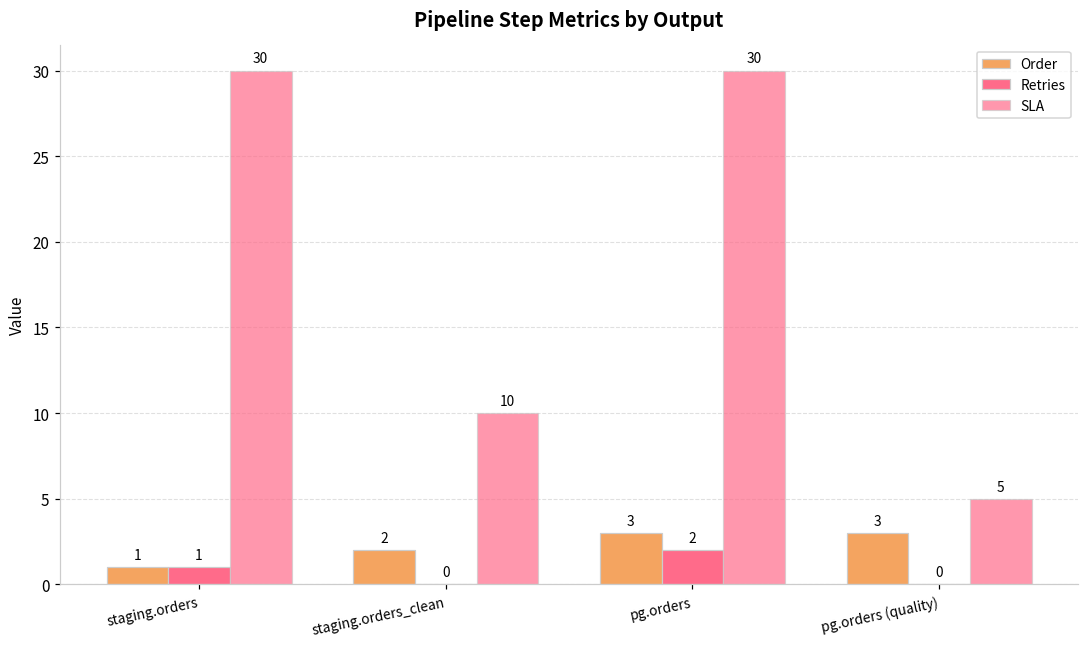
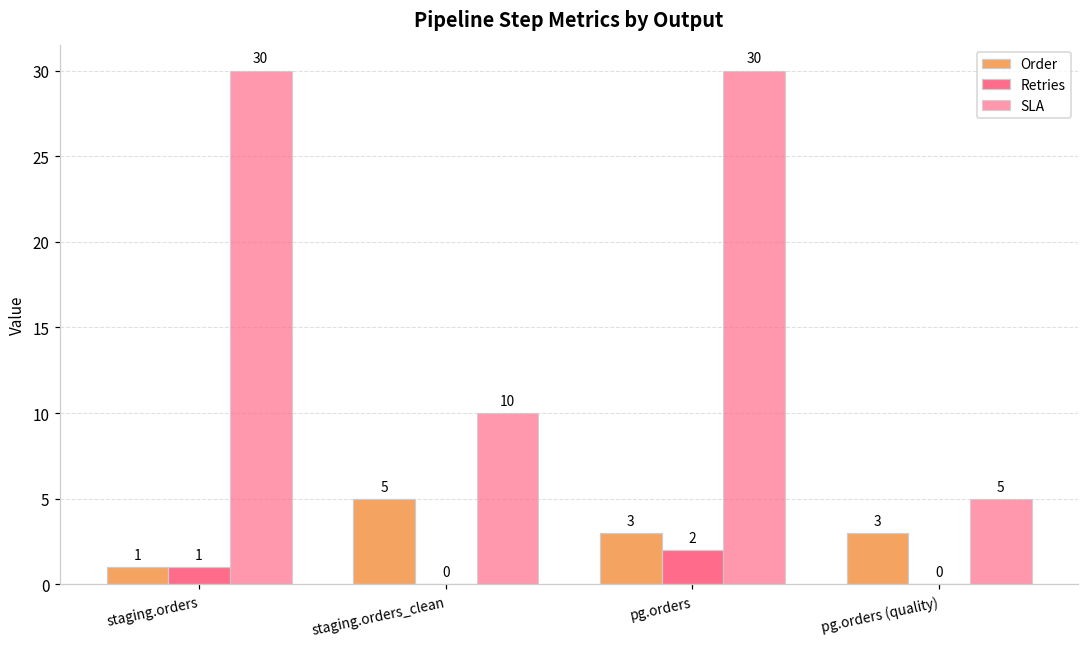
Order, staging.orders_clean: 2 -> 5
